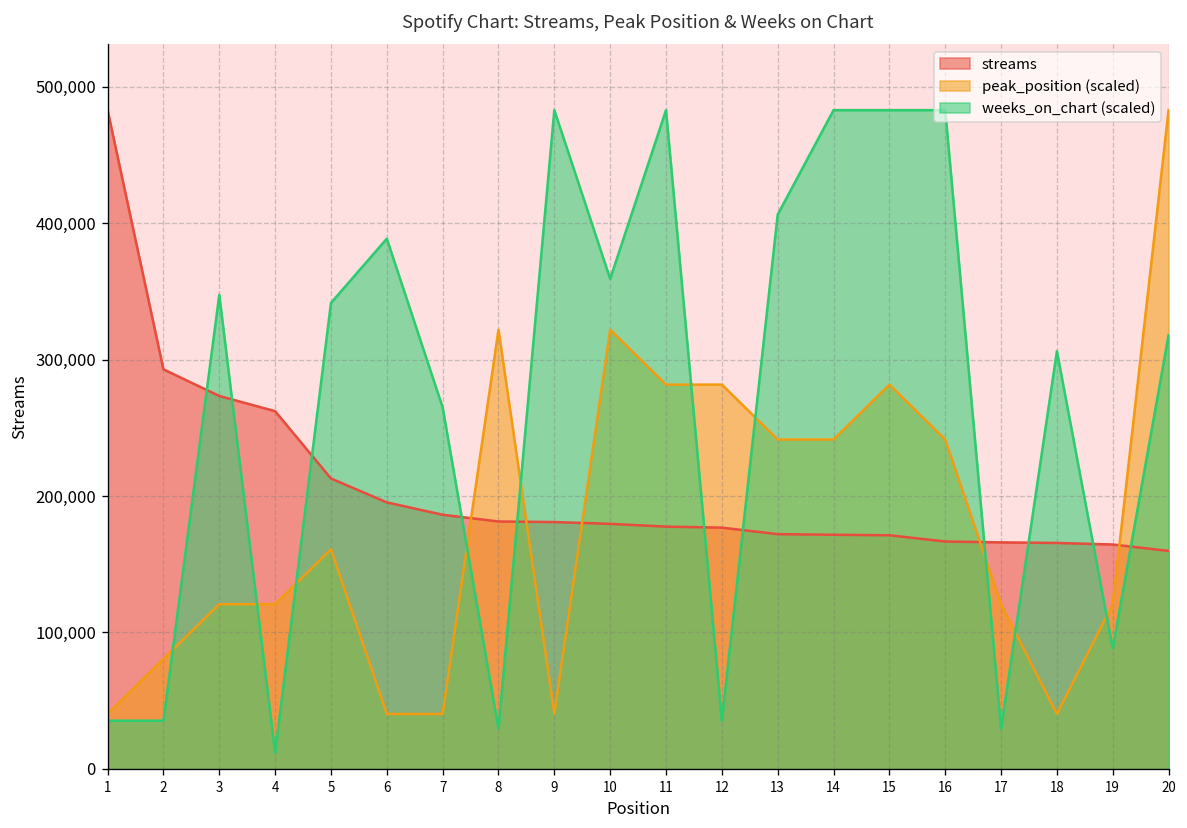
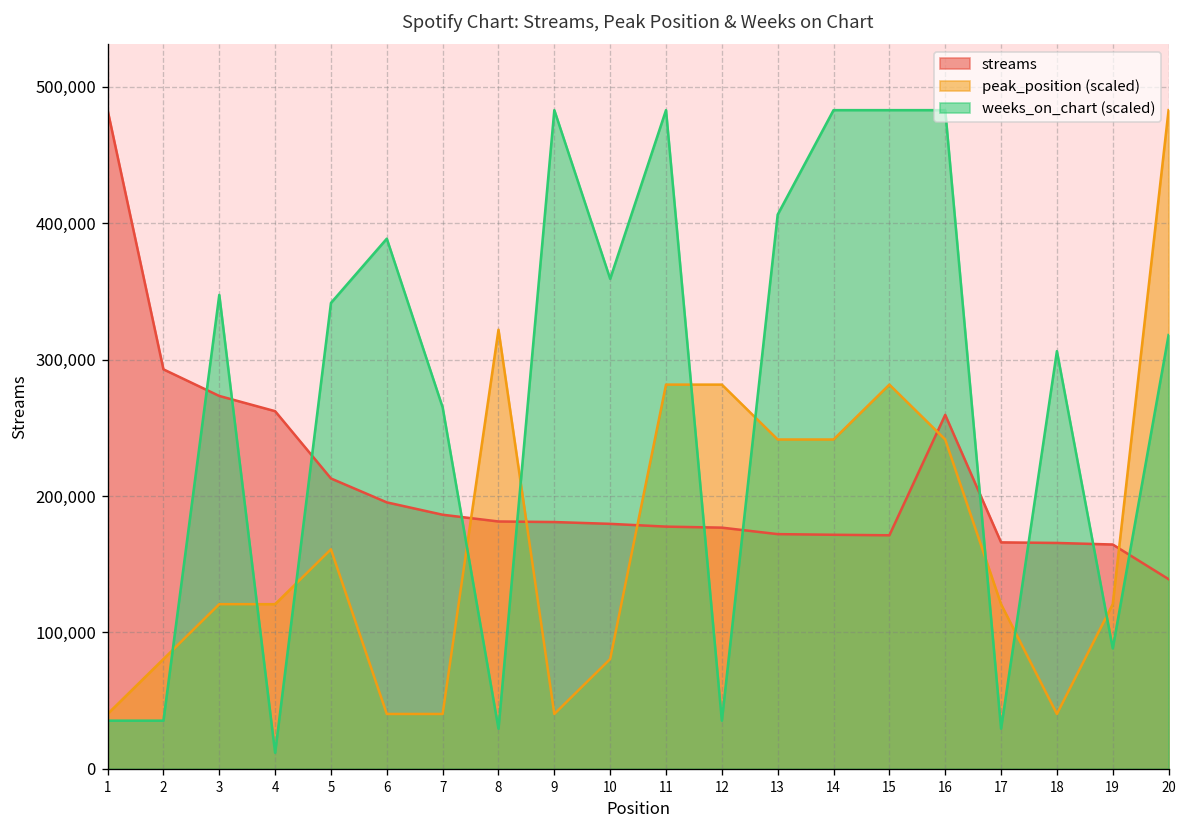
peak_position (scaled), 10: 322,000 -> 80,000
streams, 16: 167,000 -> 259,000
streams, 20: 160,000 -> 139,000
